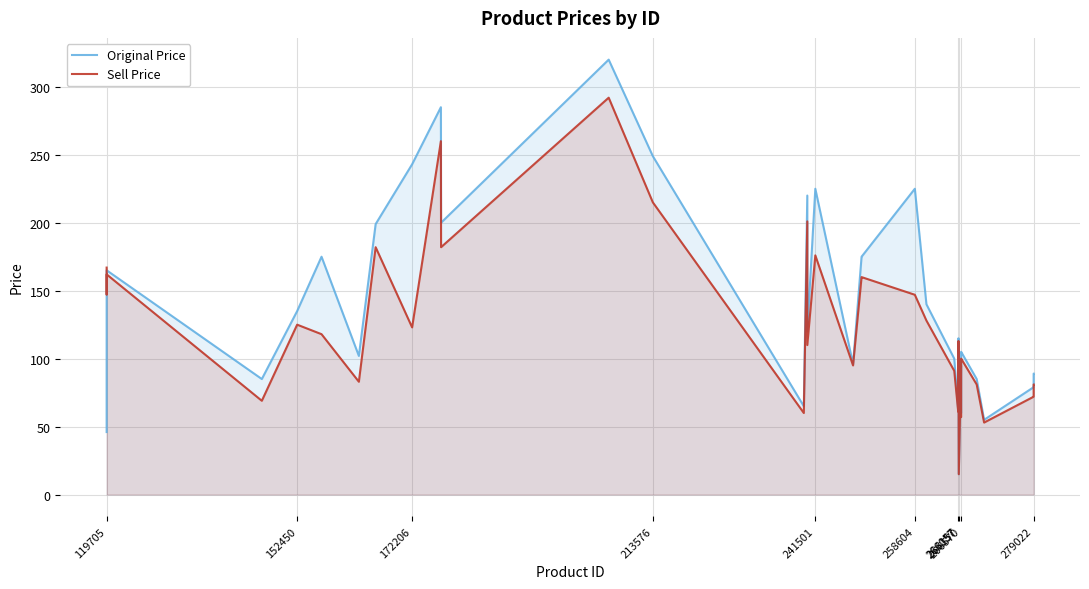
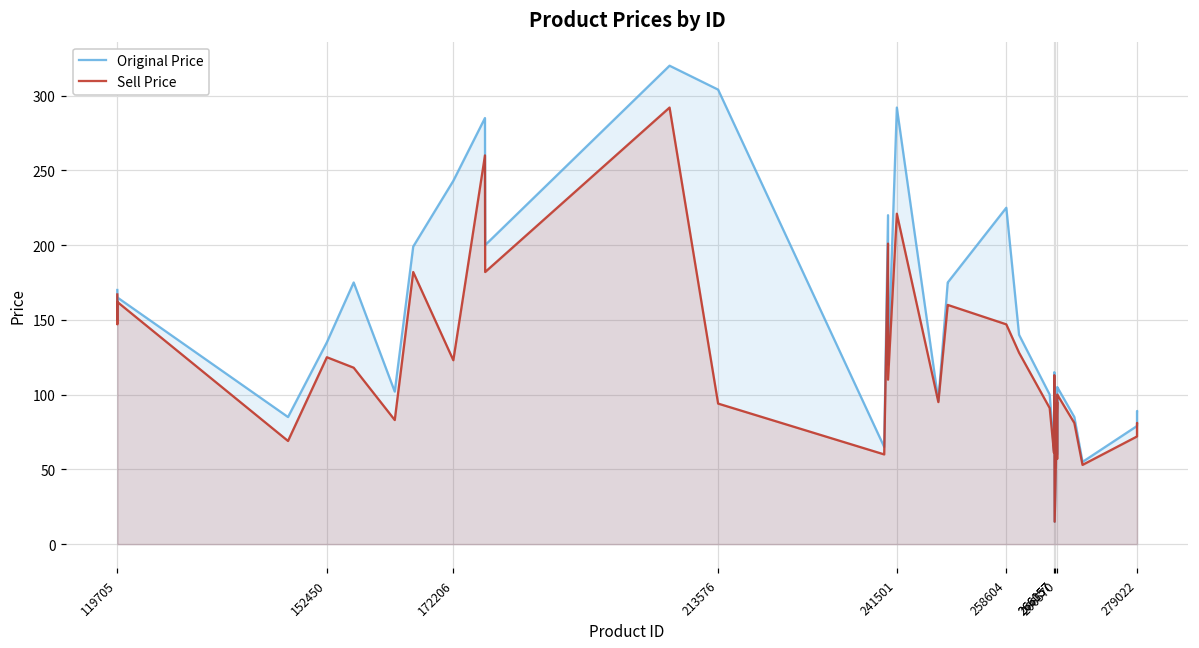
Original Price, 119705: 46 -> 170
Original Price, 213576: 249 -> 304
Sell Price, 213576: 215 -> 94
Original Price, 241501: 225 -> 292
Sell Price, 241501: 176 -> 221
